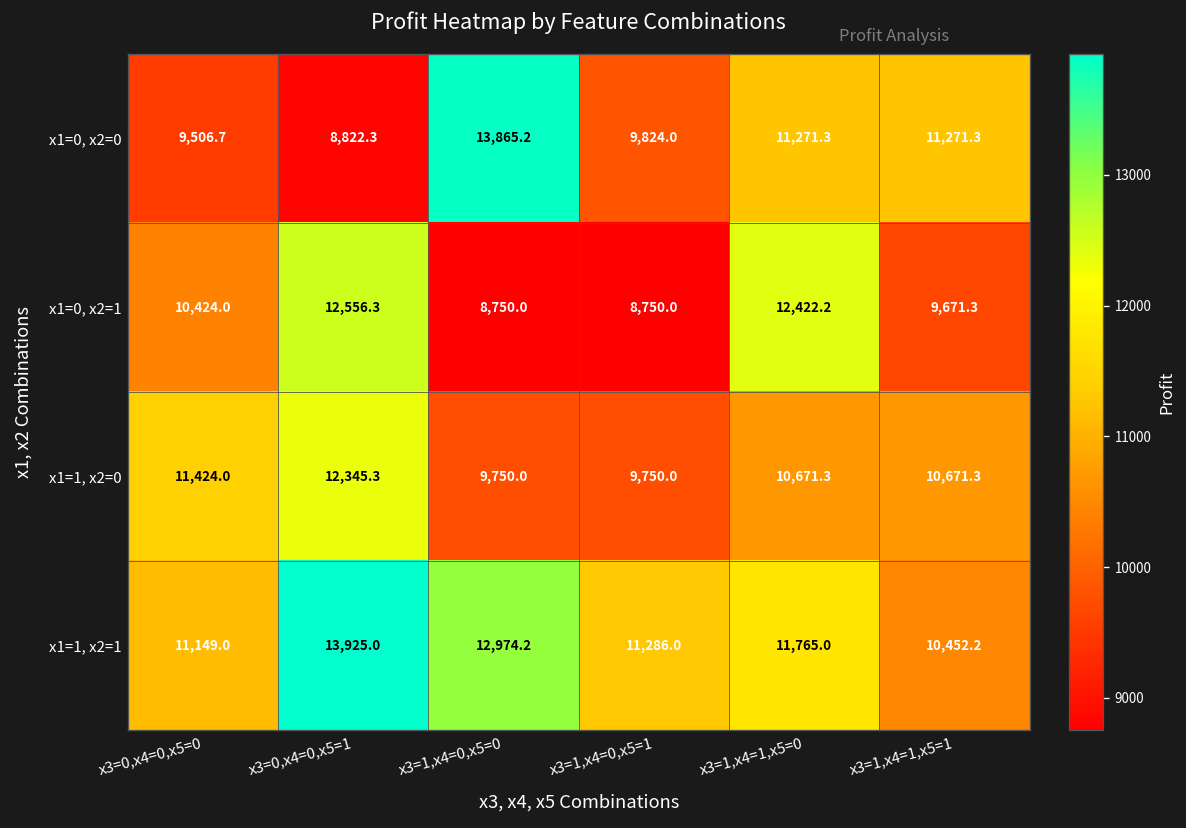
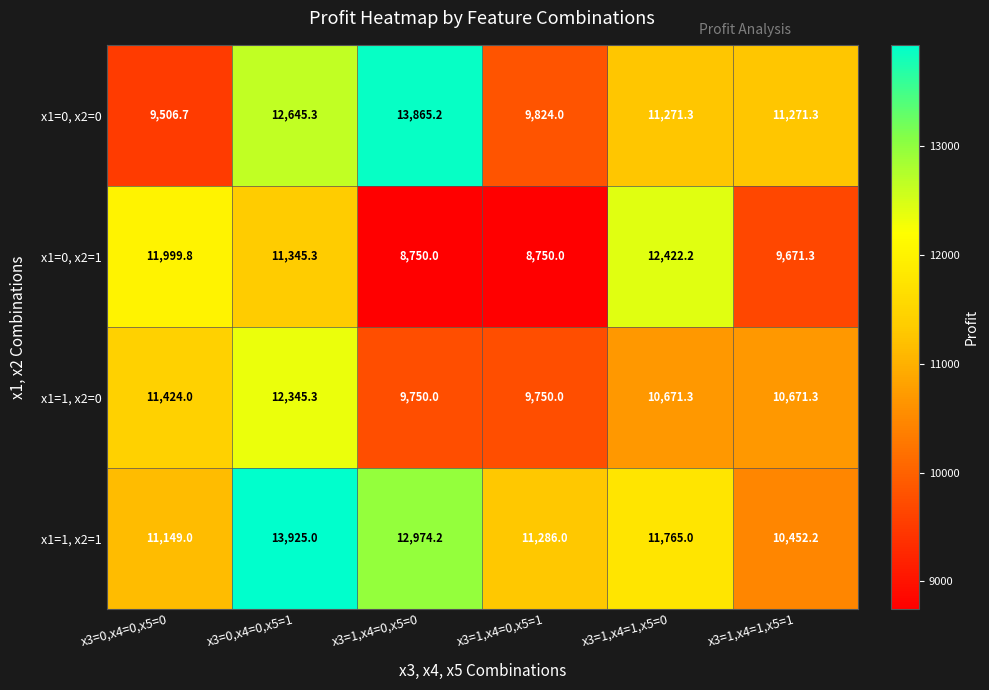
x1=0, x2=0, x3=0,x4=0,x5=1: 8,822.3 -> 12,645.3
x1=0, x2=1, x3=0,x4=0,x5=0: 10,424.0 -> 11,999.8
x1=0, x2=1, x3=0,x4=0,x5=1: 12,556.3 -> 11,345.3
